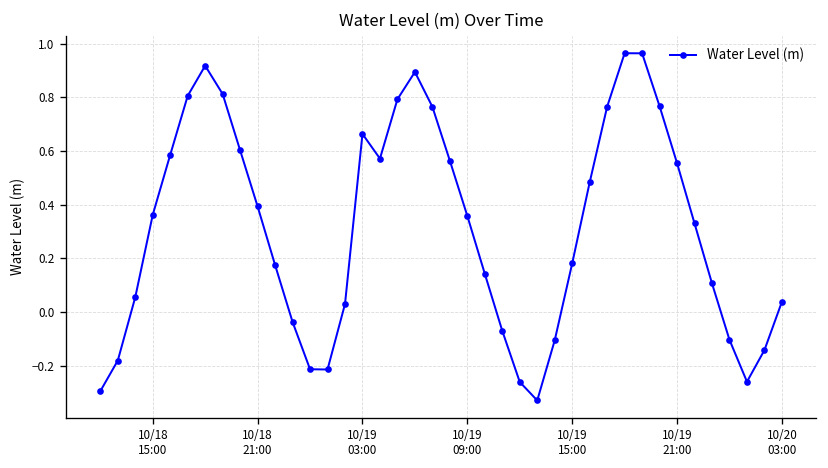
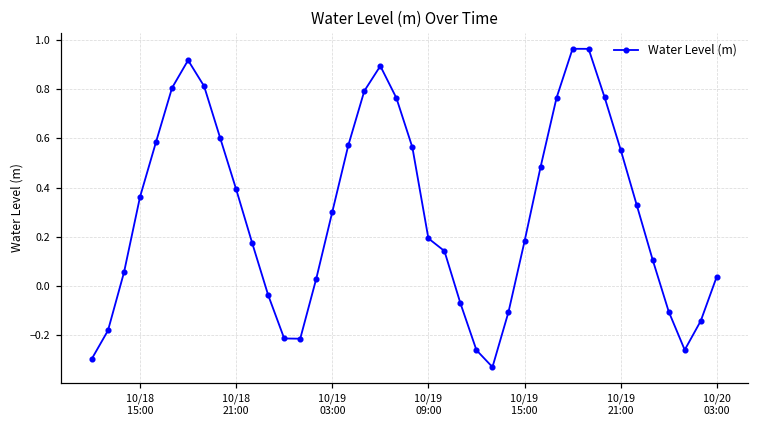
10/19 03:00: 0.66 -> 0.30
10/19 09:00: 0.36 -> 0.19
